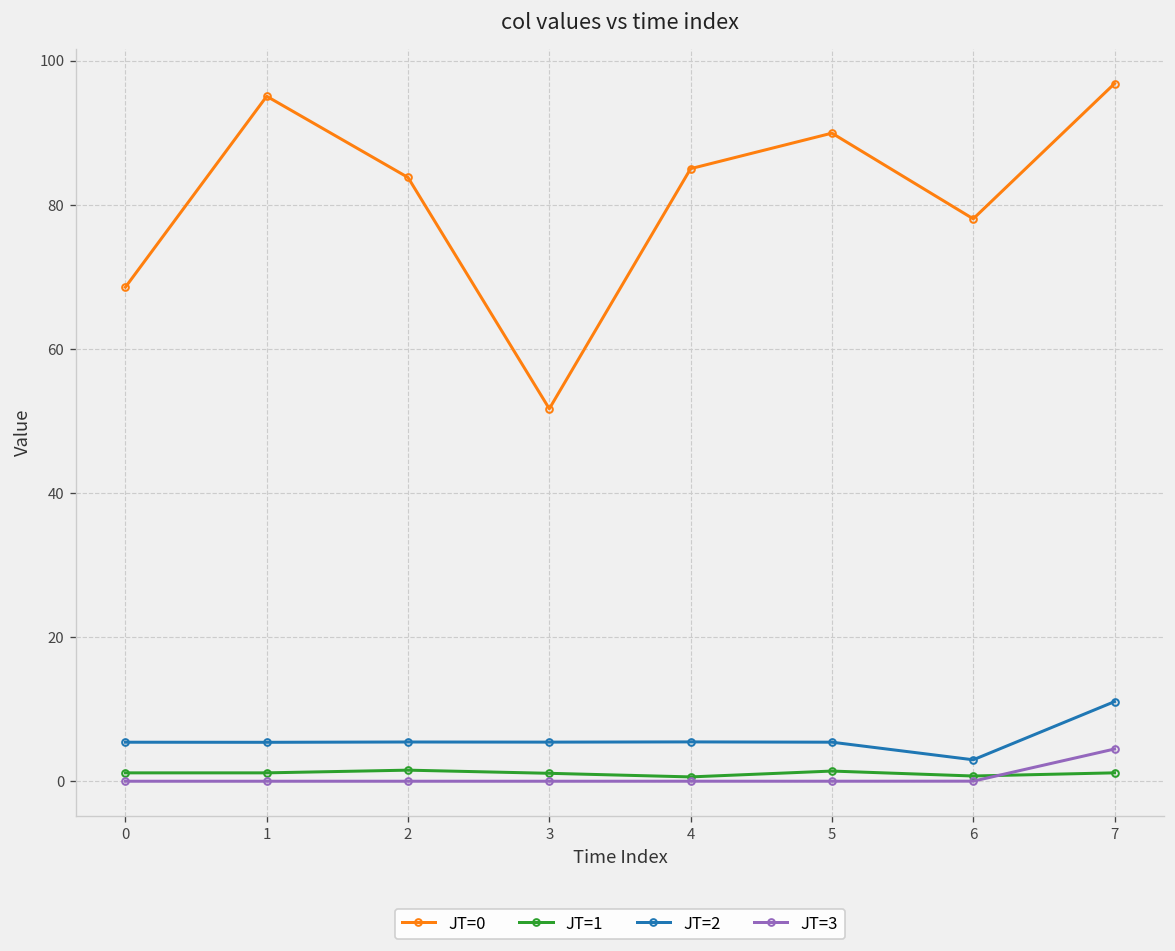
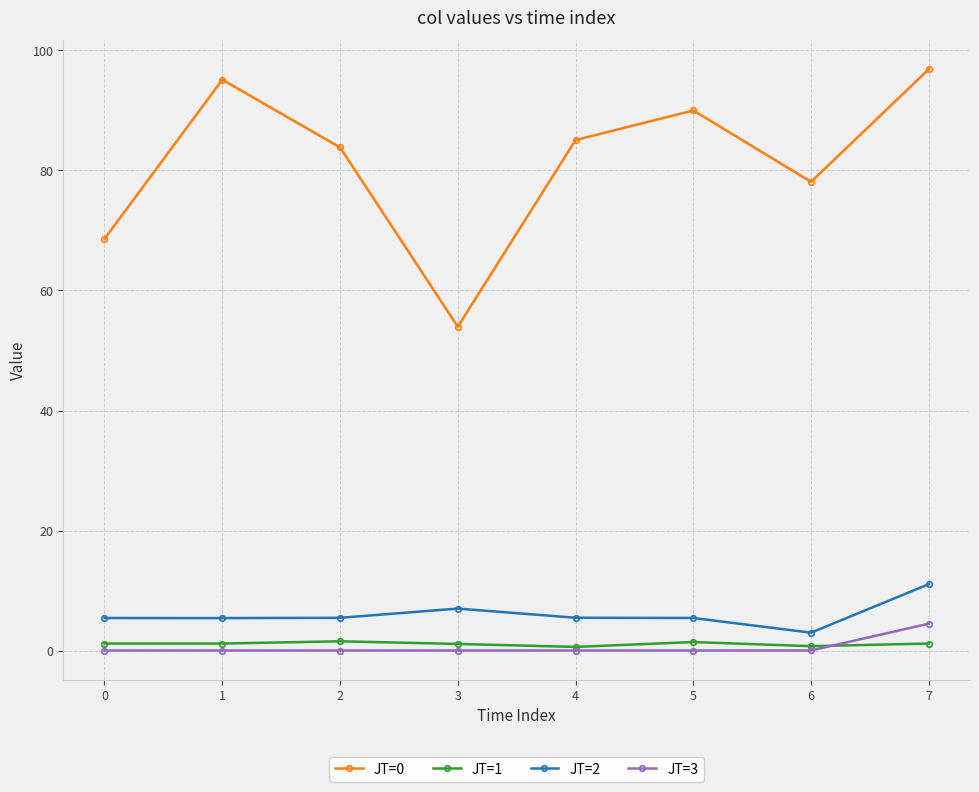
JT=0, 3: 52 -> 54
JT=2, 3: 5 -> 7
